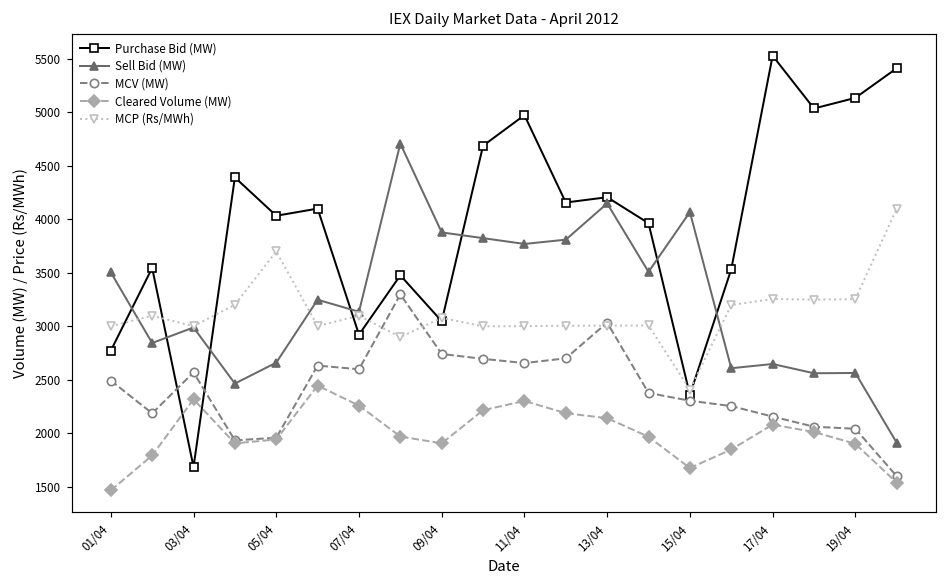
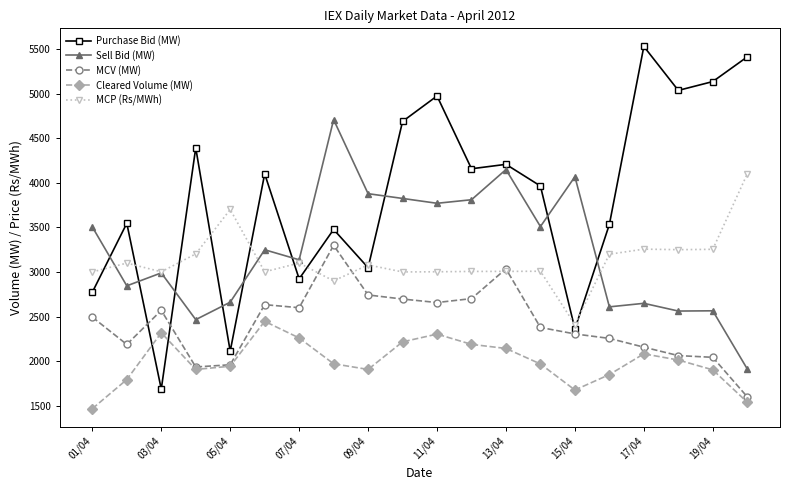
Purchase Bid (MW), 05/04: 4000 -> 2100
